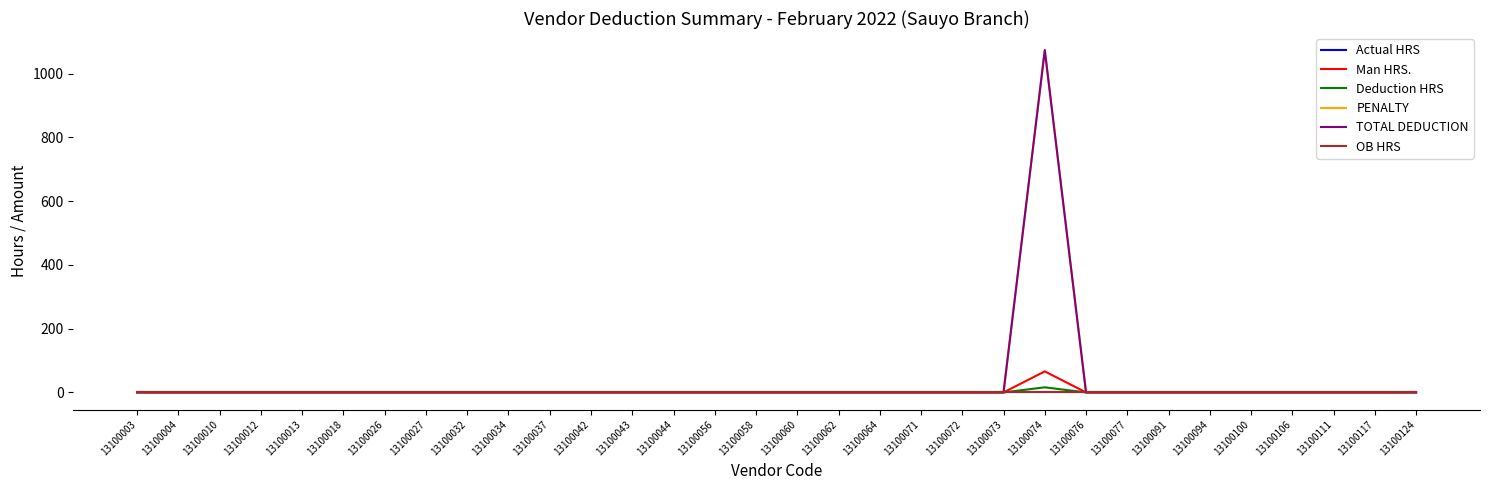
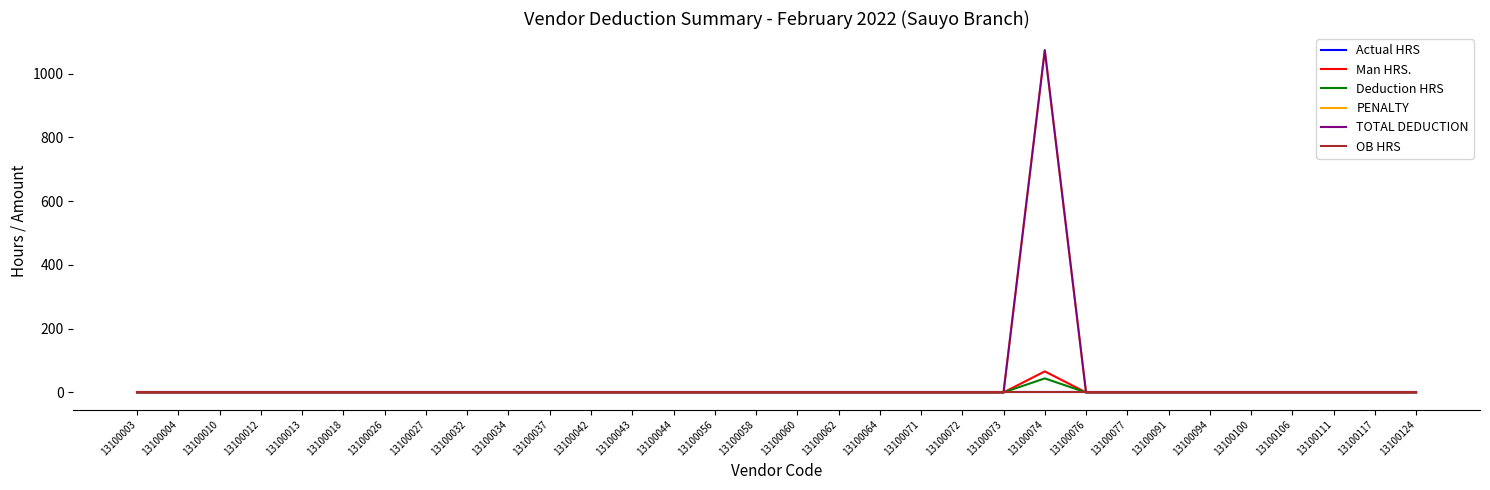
Deduction HRS, 13100074: 20 -> 40
